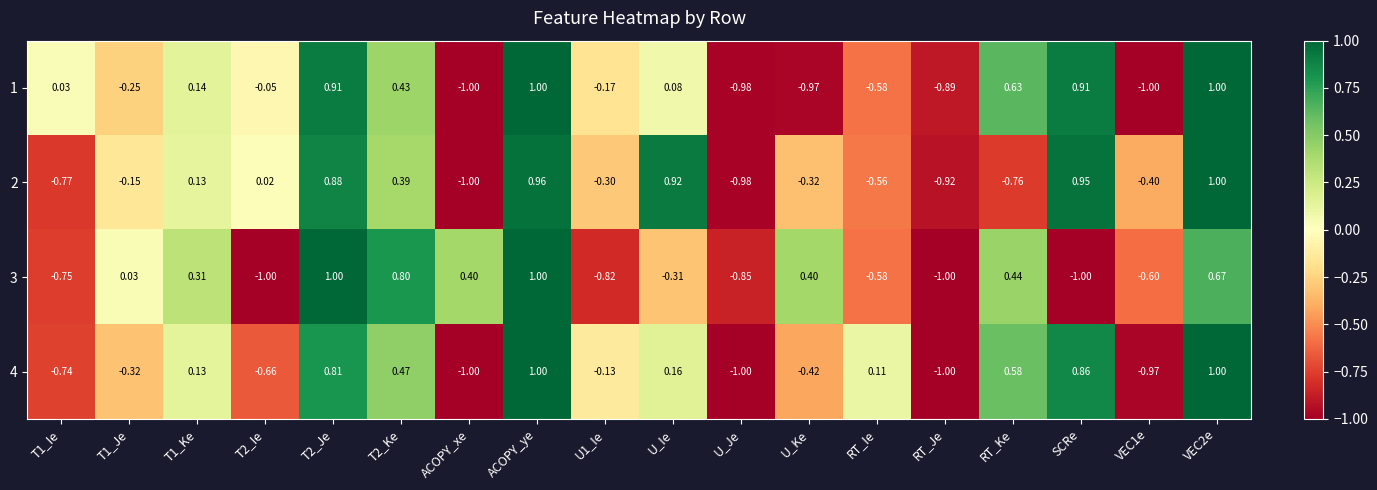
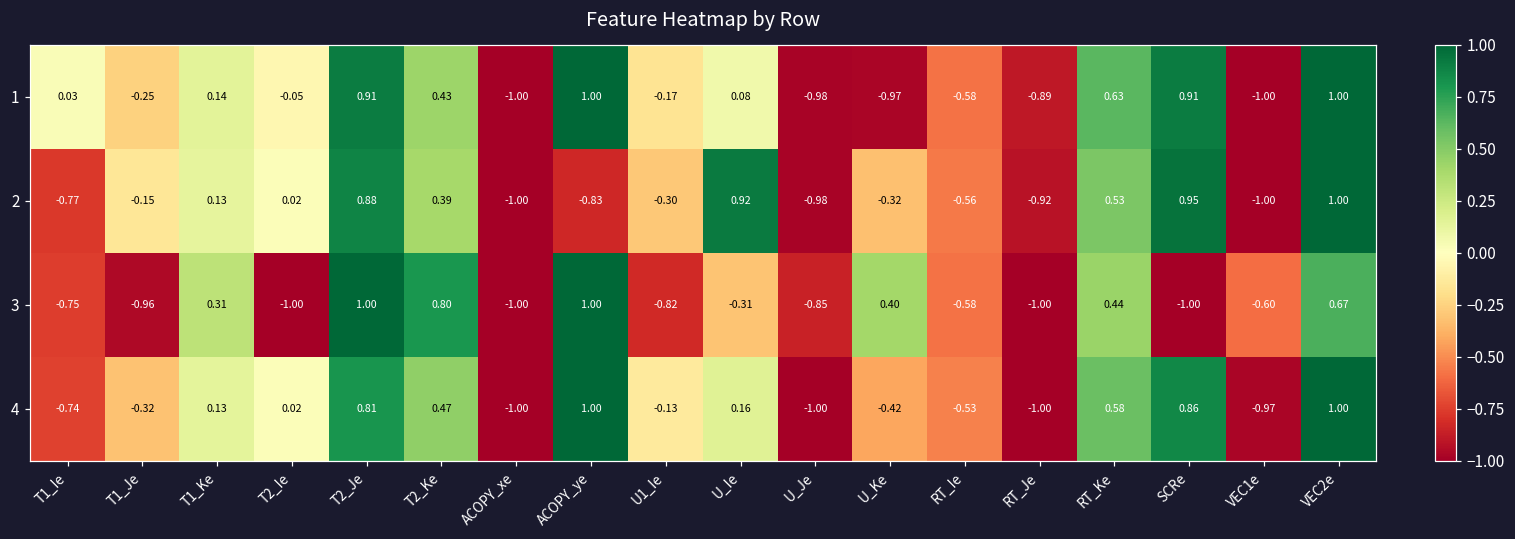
2, ACOPY_ye: 0.96 -> -0.83
2, RT_Ke: -0.76 -> 0.53
2, VEC1e: -0.40 -> -1.00
3, T1_Je: 0.03 -> -0.96
3, ACOPY_xe: 0.40 -> -1.00
4, T2_Ie: -0.66 -> 0.02
4, RT_Ie: 0.11 -> -0.53
